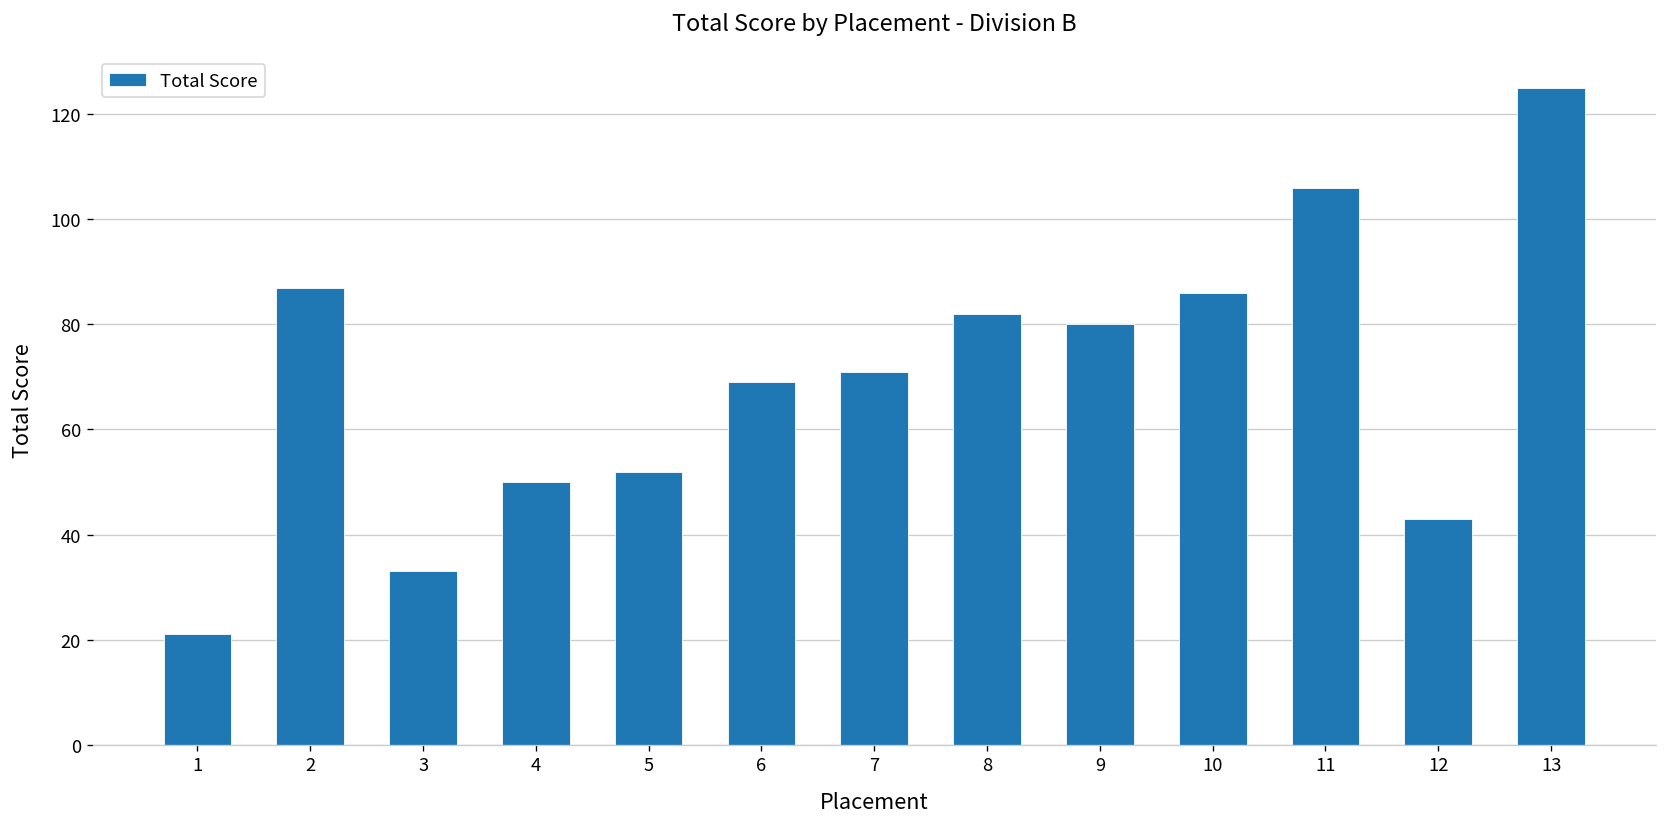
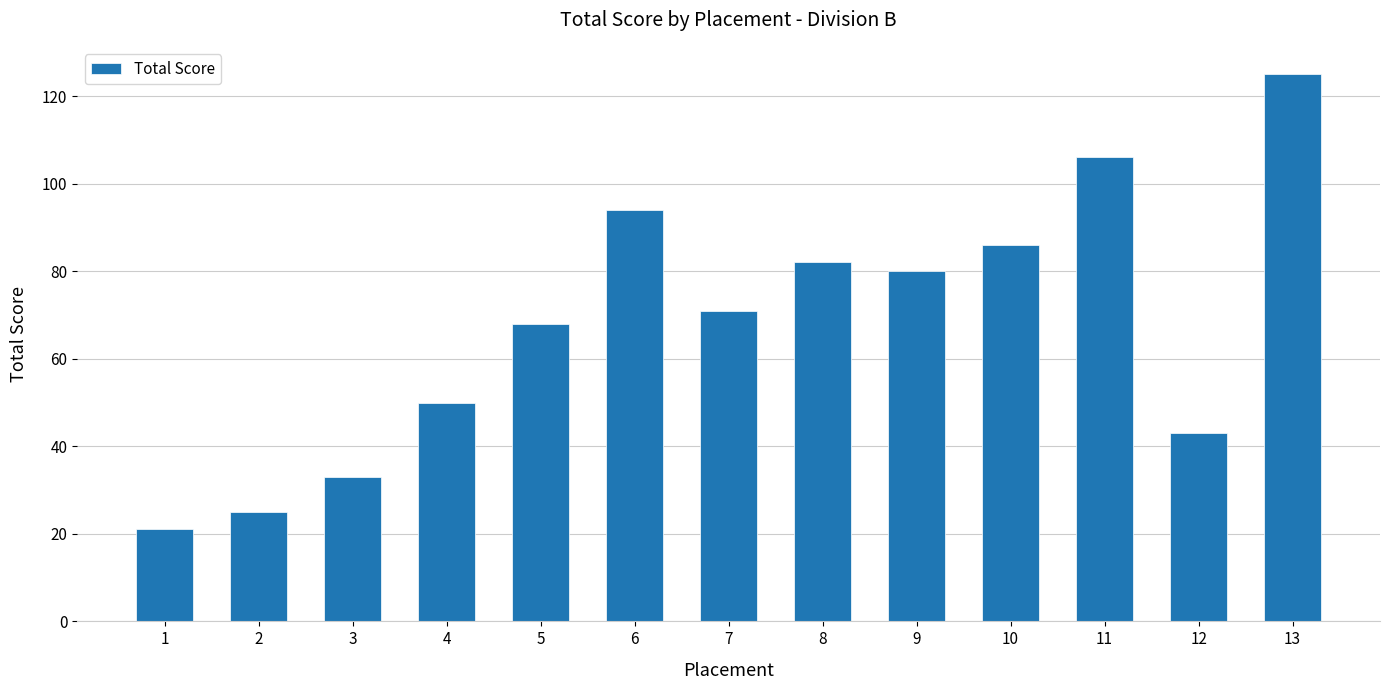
2: 87 -> 25
5: 52 -> 68
6: 69 -> 94
